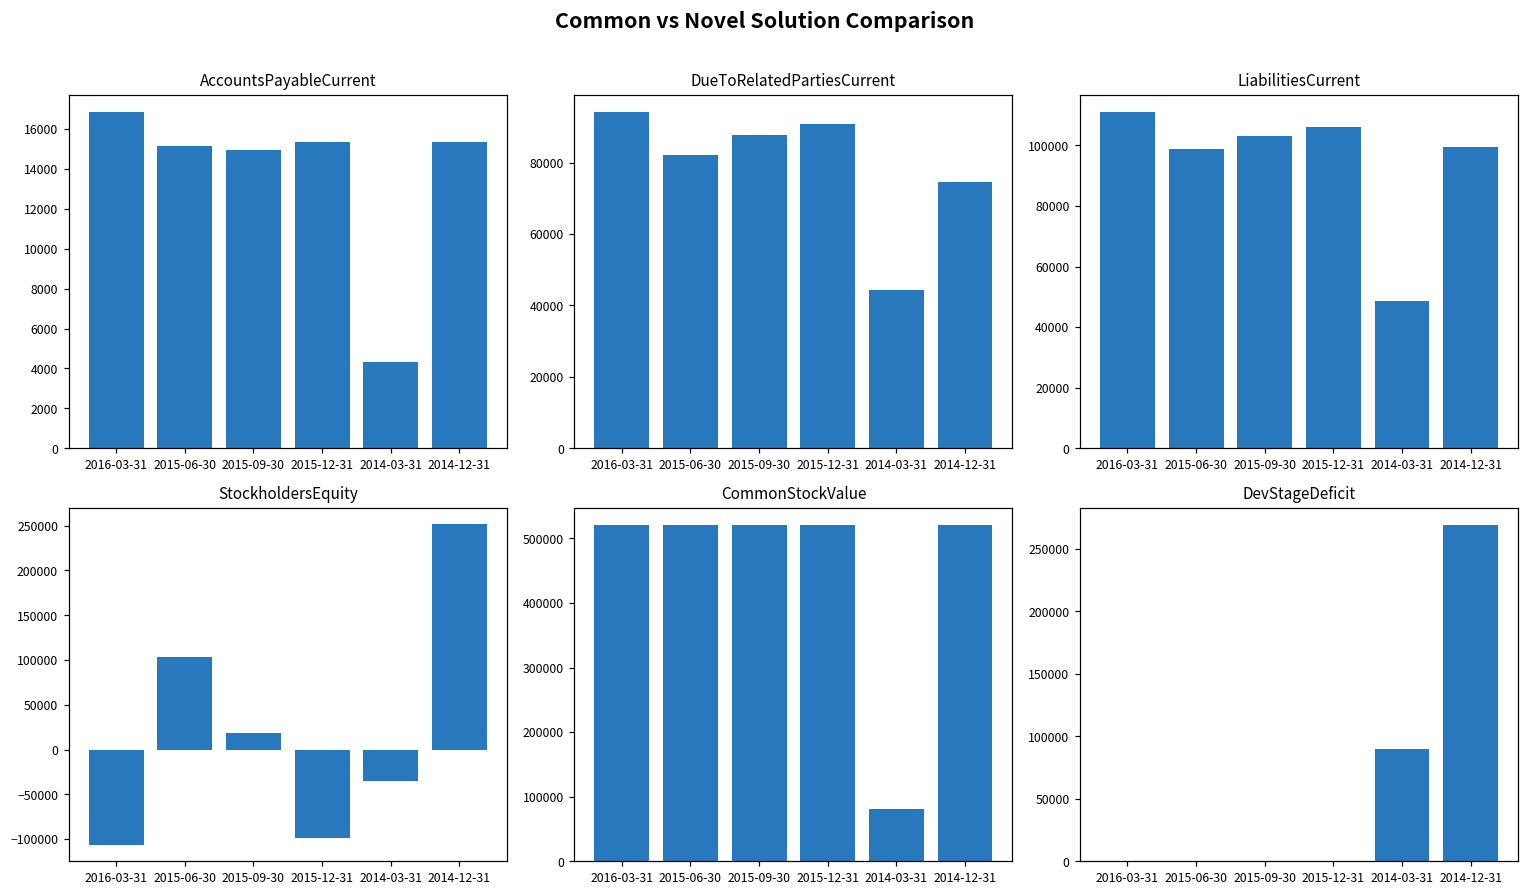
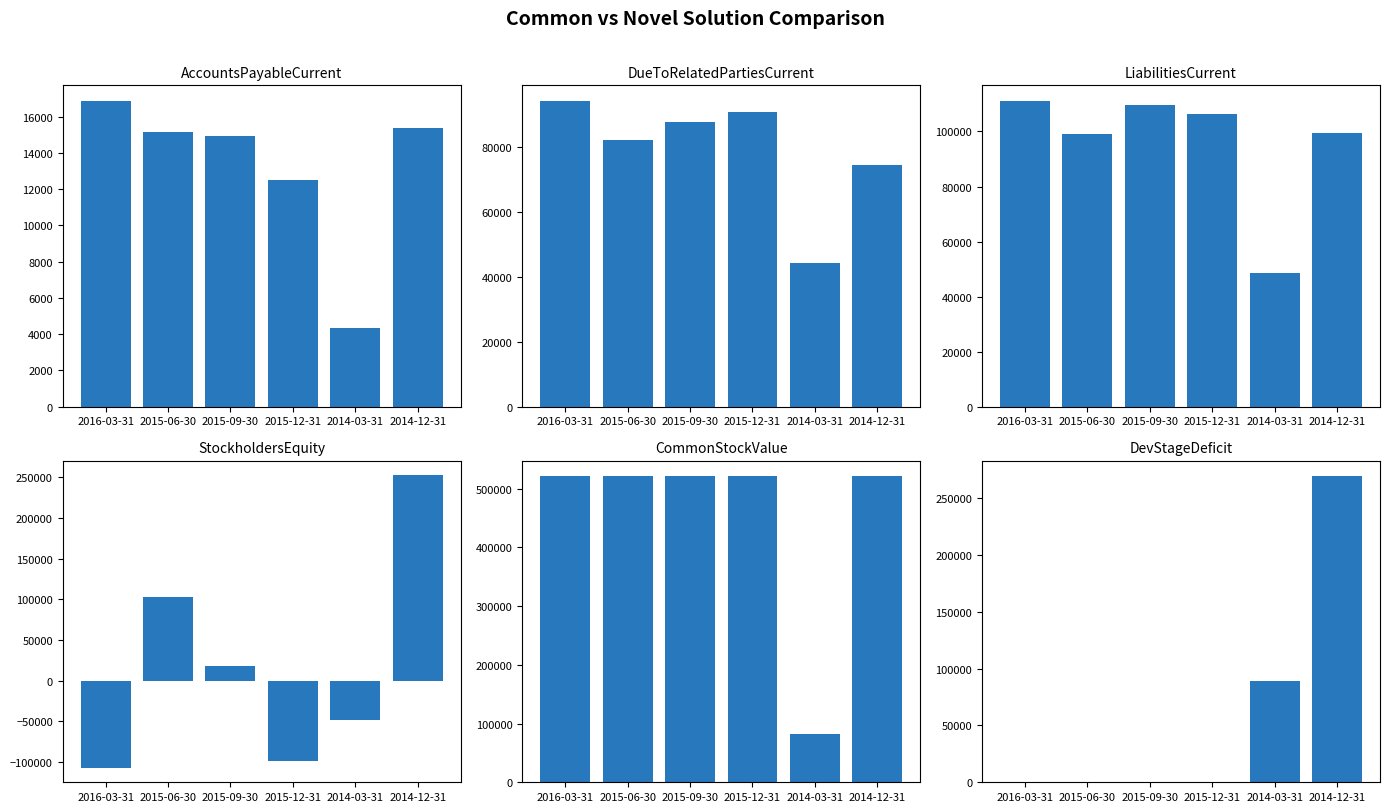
AccountsPayableCurrent, 2015-12-31: 15400 -> 12500
LiabilitiesCurrent, 2015-09-30: 103000 -> 110000
StockholdersEquity, 2014-03-31: -40000 -> -50000
